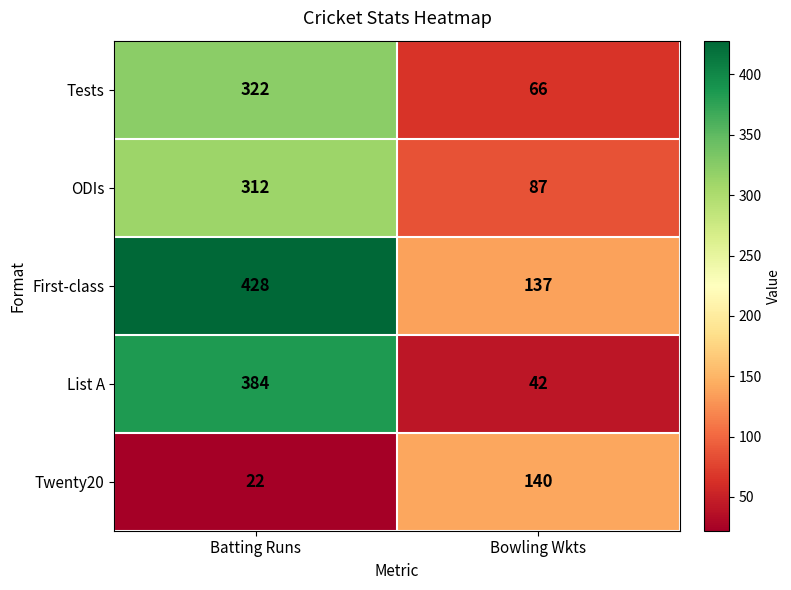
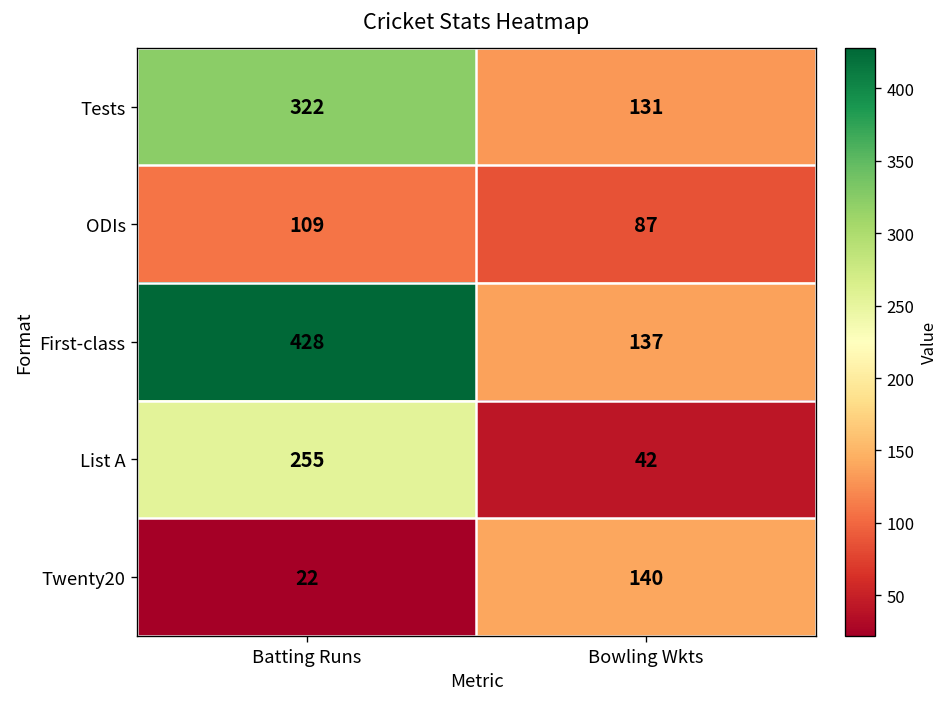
Tests, Bowling Wkts: 66 -> 131
ODIs, Batting Runs: 312 -> 109
List A, Batting Runs: 384 -> 255
